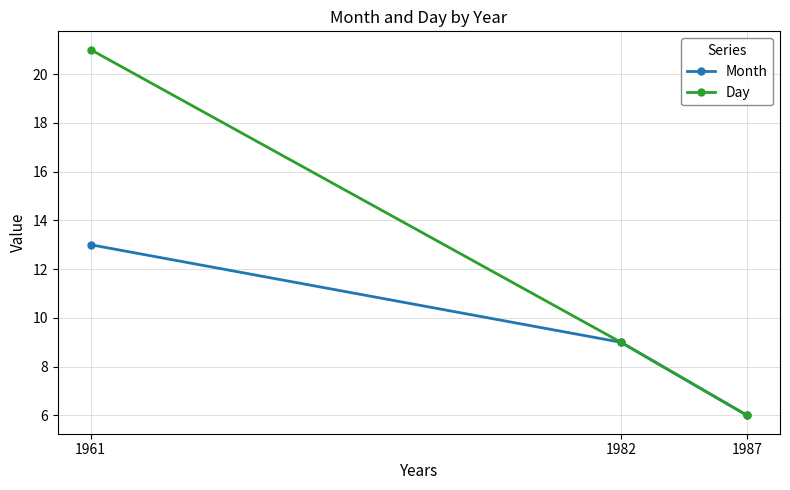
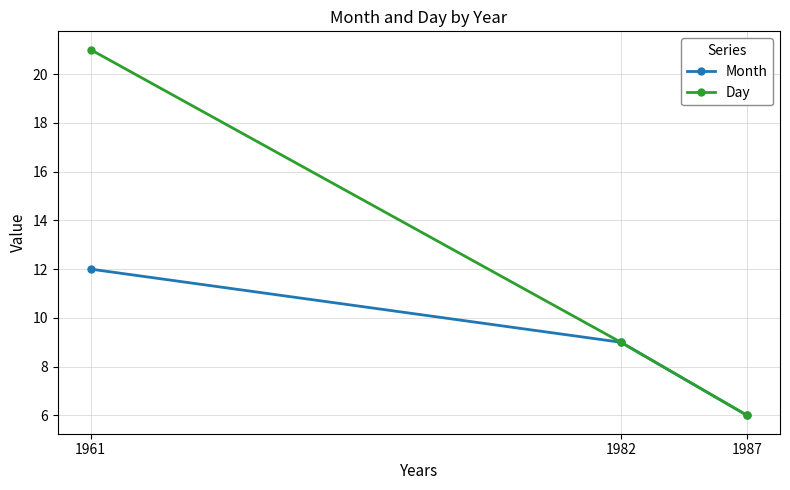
Month, 1961: 13 -> 12
